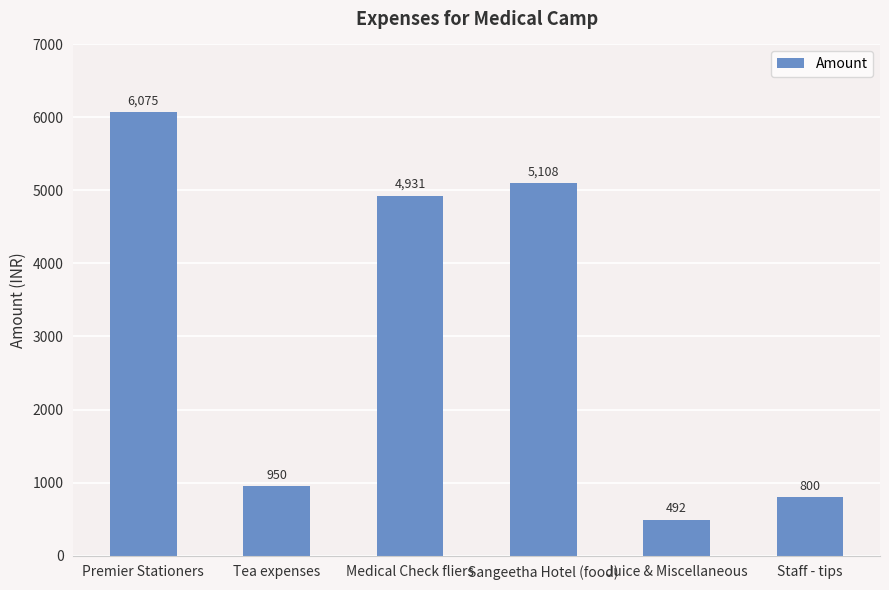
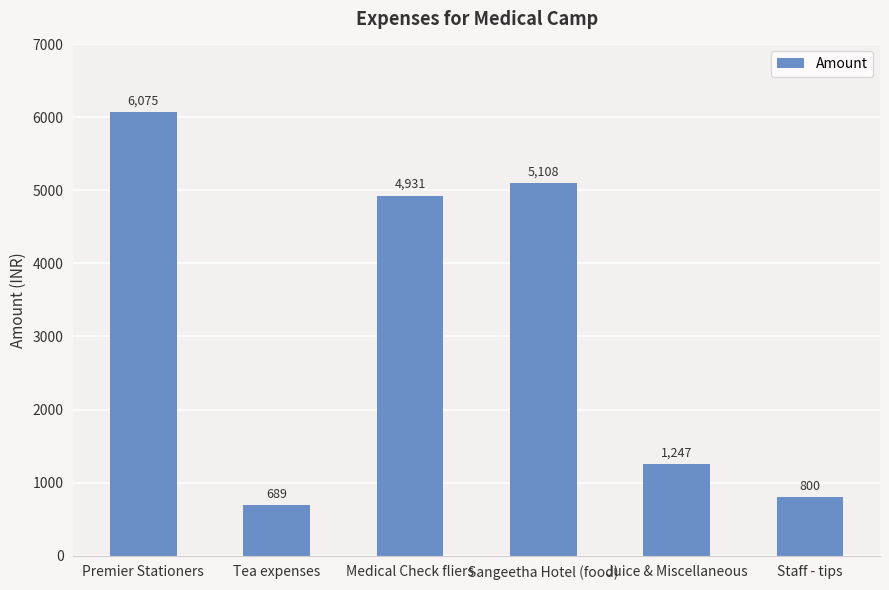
Tea expenses: 950 -> 689
Juice & Miscellaneous: 492 -> 1,247
